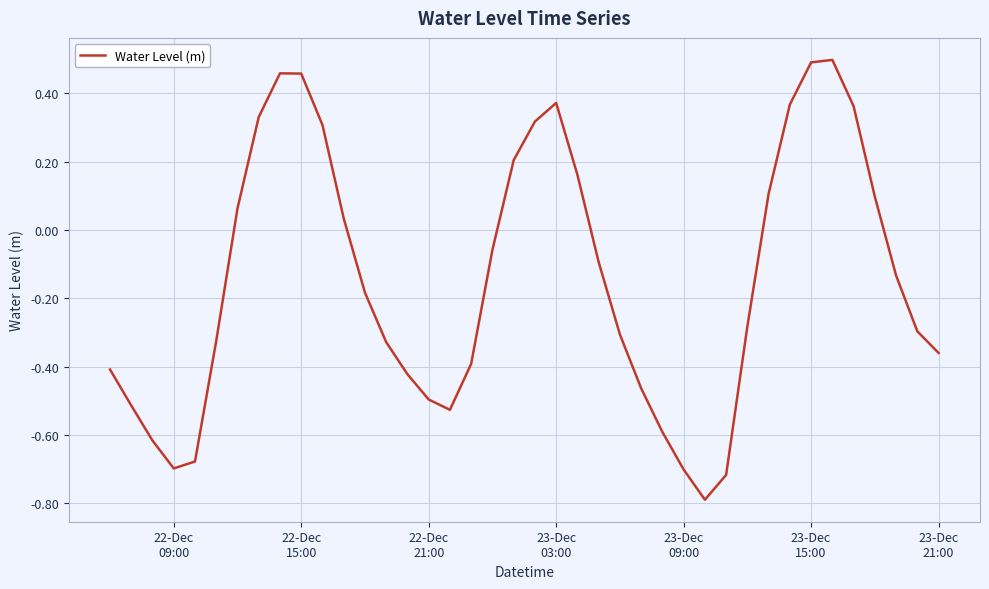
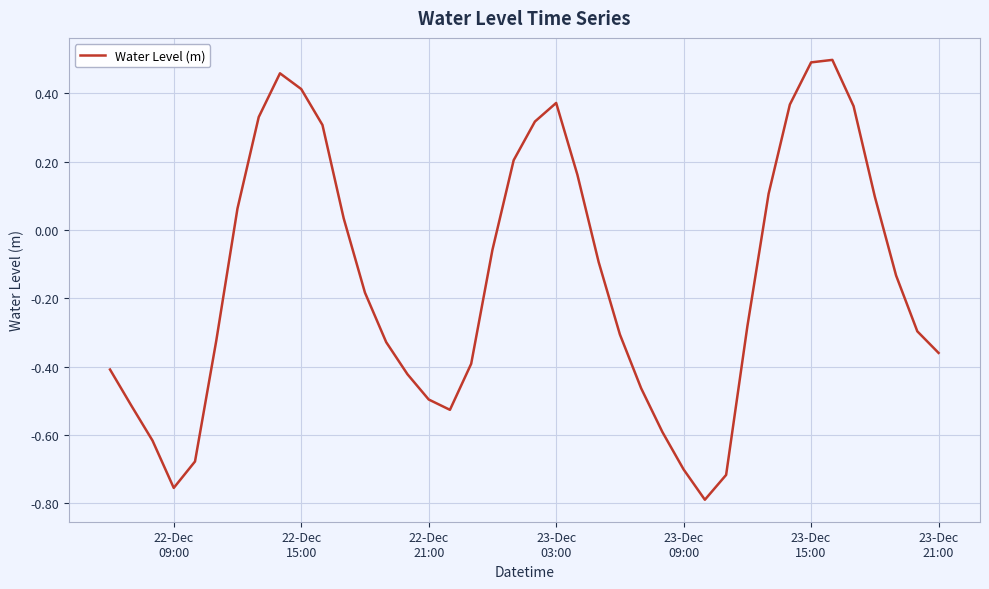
22-Dec 09:00: -0.70 -> -0.75
22-Dec 15:00: 0.46 -> 0.41
